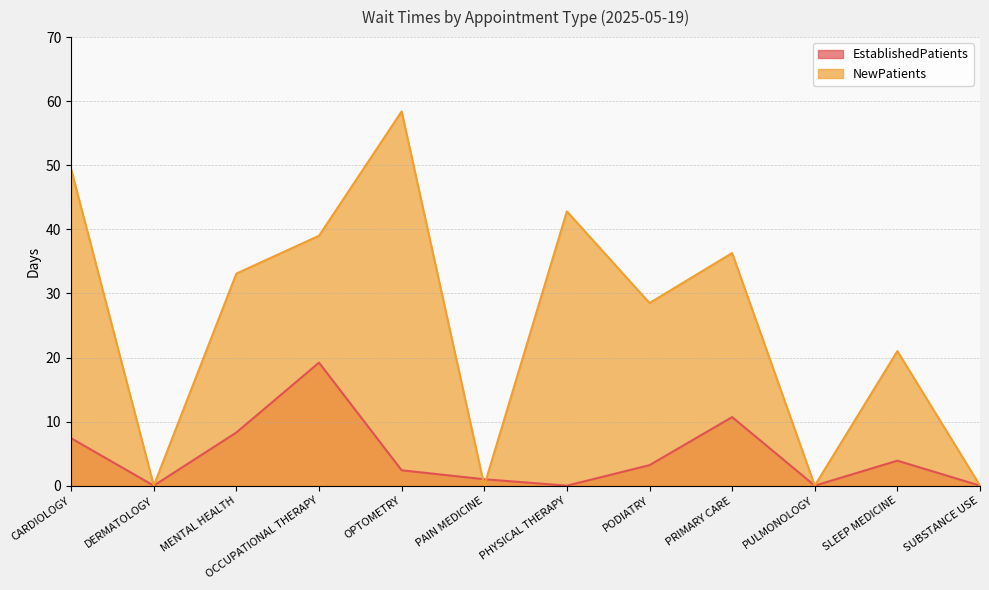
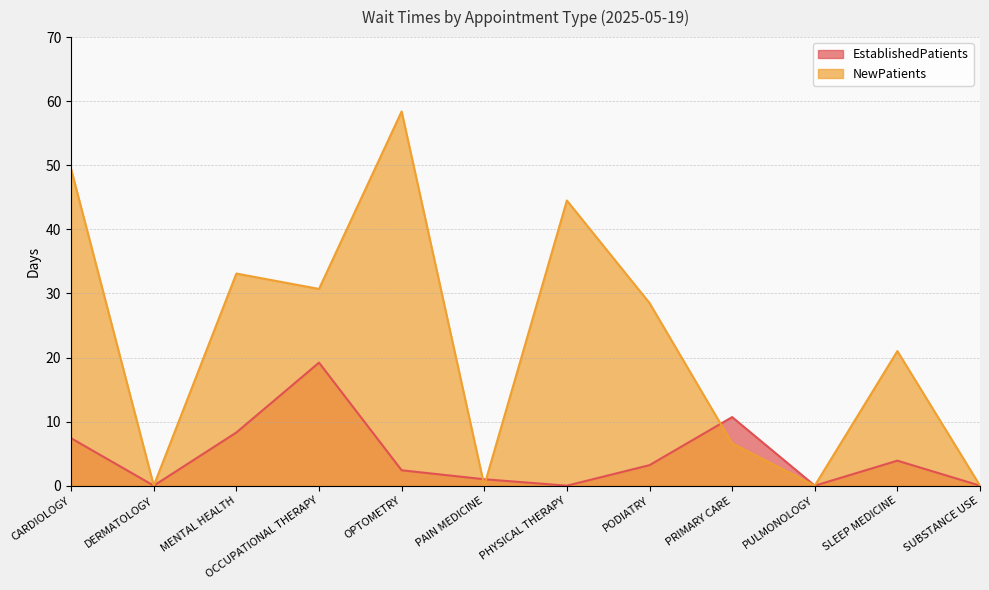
NewPatients, OCCUPATIONAL THERAPY: 39 -> 31
NewPatients, PHYSICAL THERAPY: 43 -> 45
NewPatients, PRIMARY CARE: 36 -> 7
